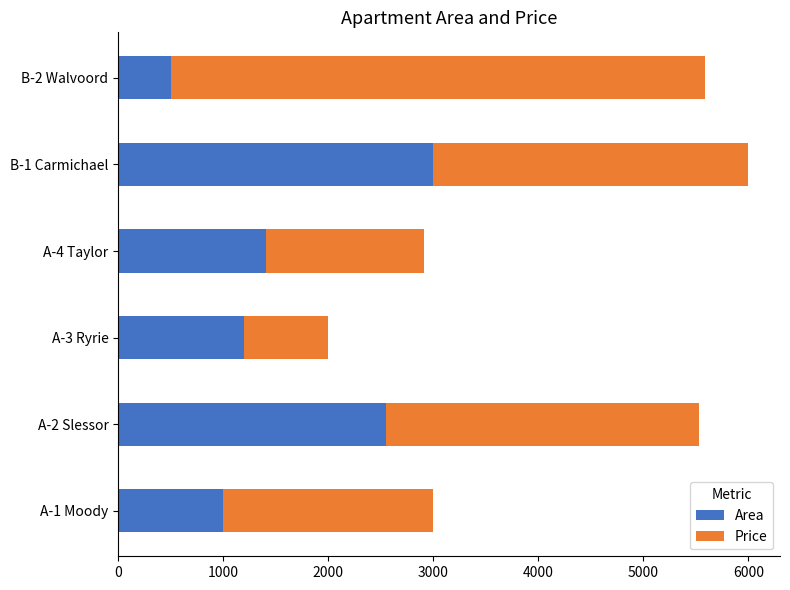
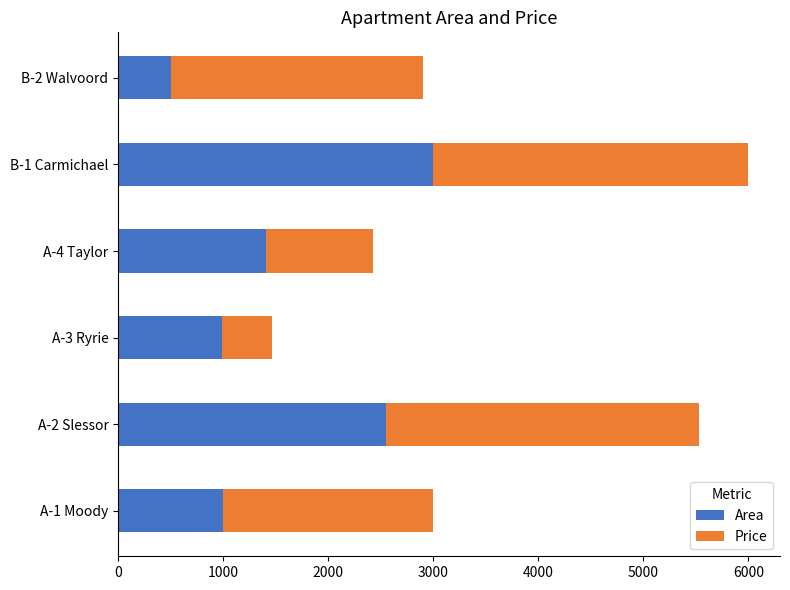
Price, B-2 Walvoord: 5080 -> 2400
Price, A-4 Taylor: 1500 -> 1010
Area, A-3 Ryrie: 1200 -> 990
Price, A-3 Ryrie: 800 -> 470
